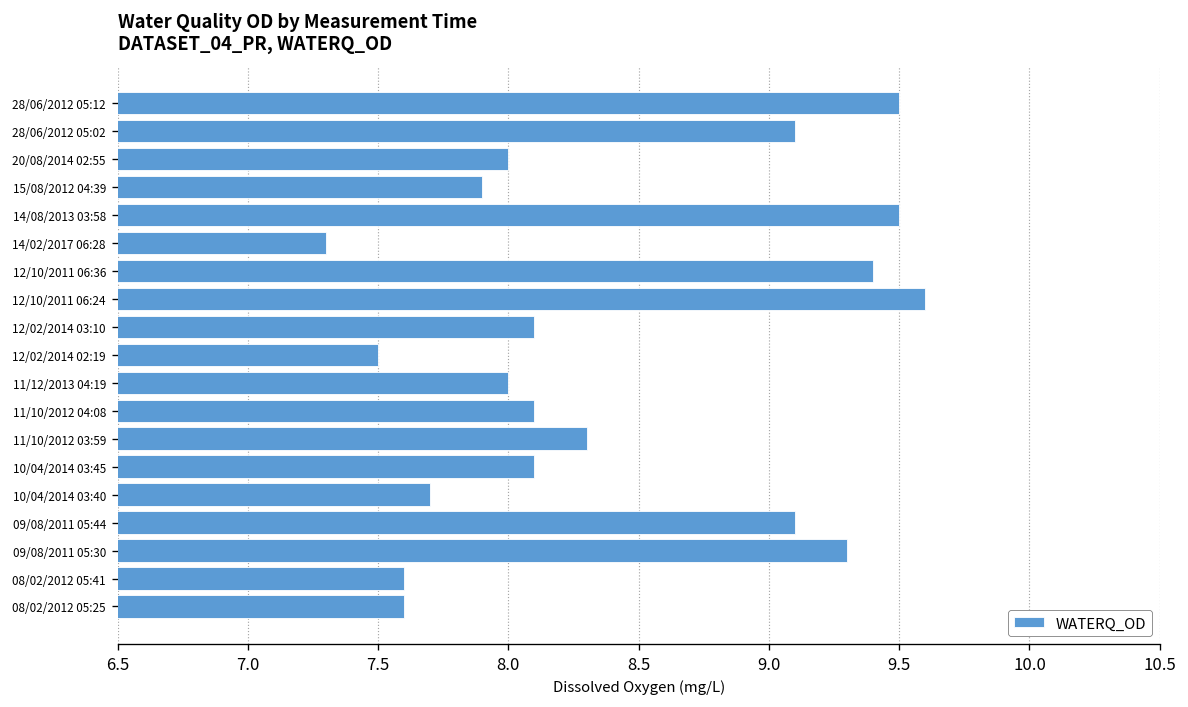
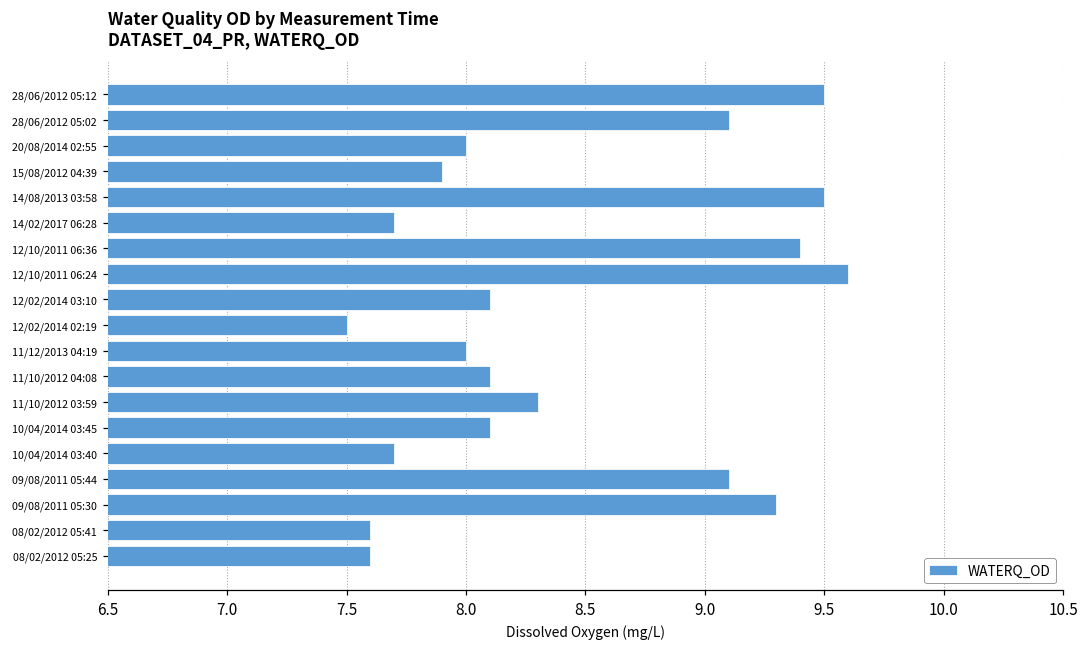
14/02/2017 06:28: 7.3 -> 7.7
